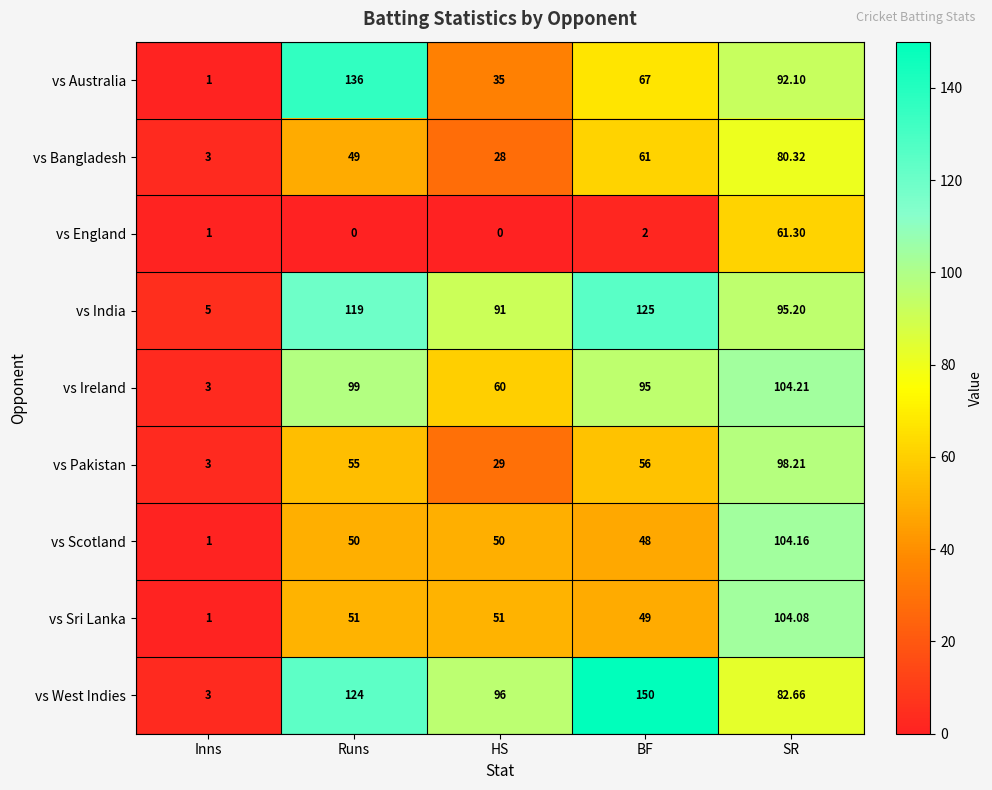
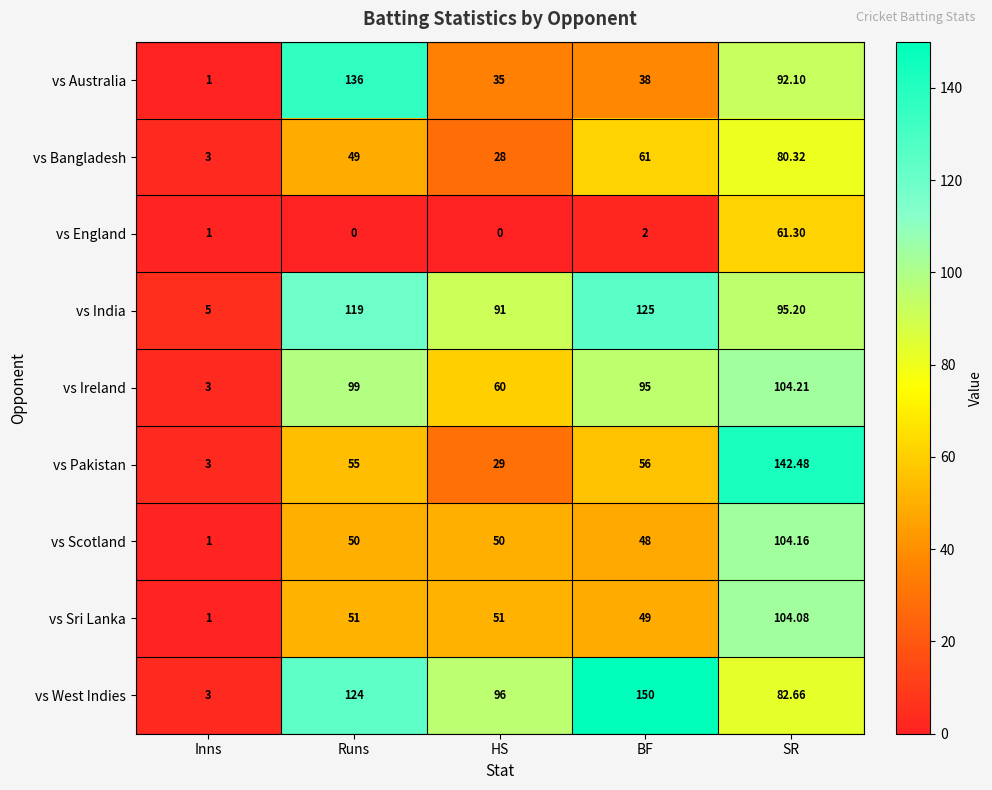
vs Australia, BF: 67 -> 38
vs Pakistan, SR: 98.21 -> 142.48
